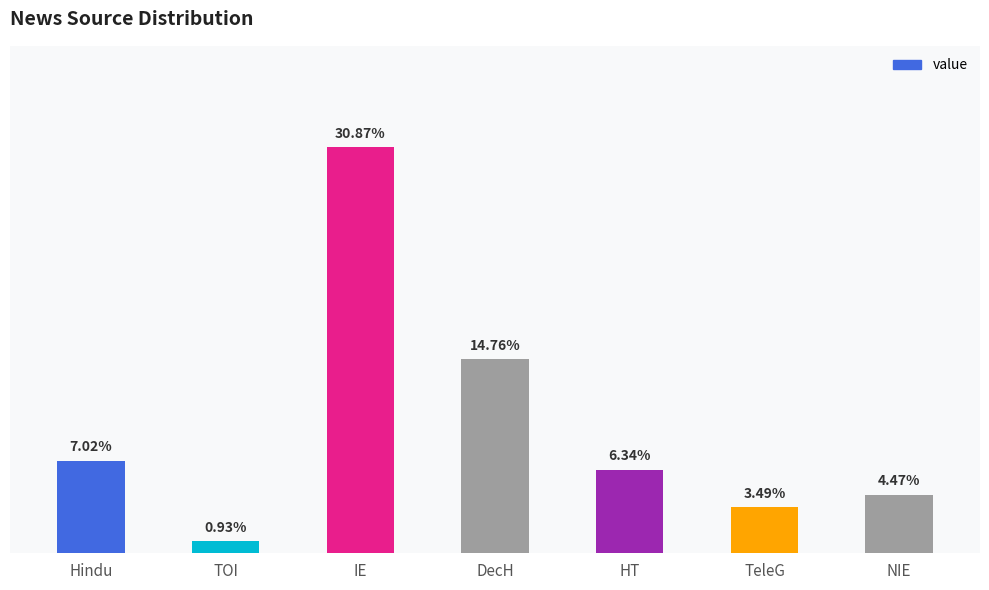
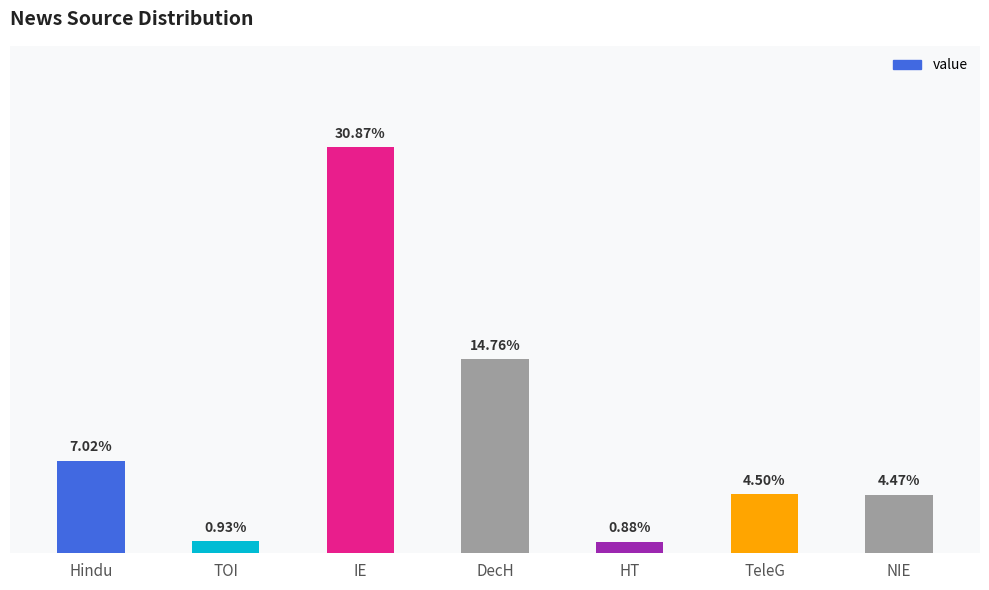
HT: 6.34% -> 0.88%
TeleG: 3.49% -> 4.50%
